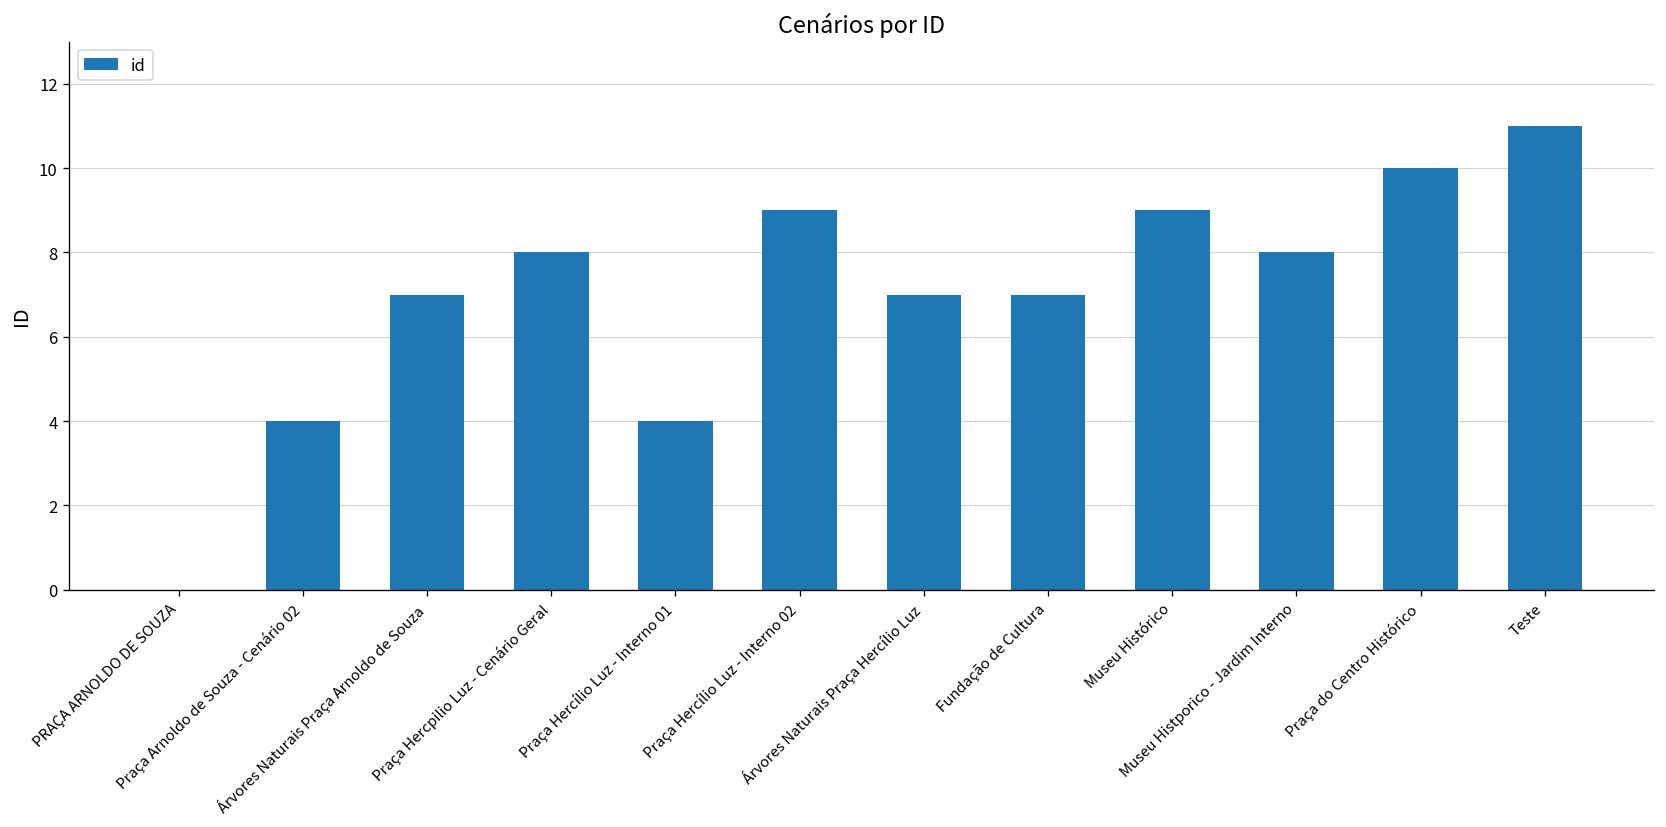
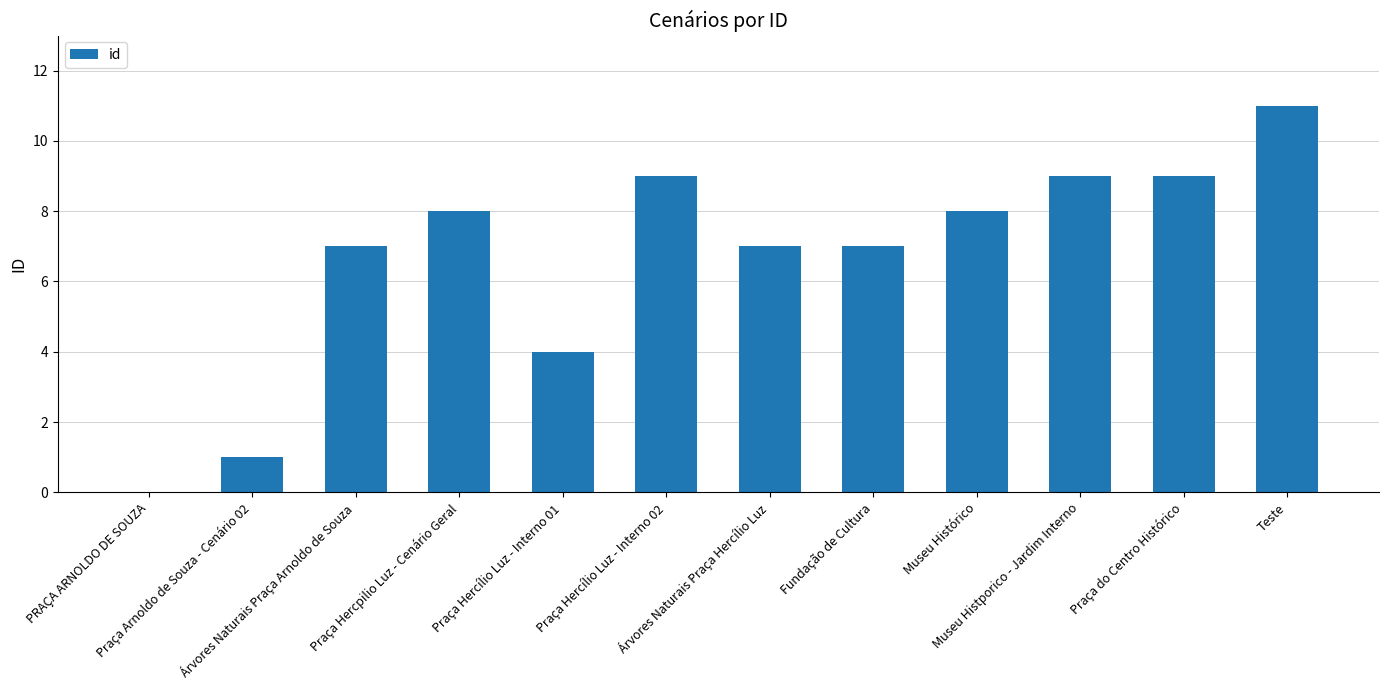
Praça Arnoldo de Souza - Cenário 02: 4 -> 1
Museu Histórico: 9 -> 8
Museu Histporico - Jardim Interno: 8 -> 9
Praça do Centro Histórico: 10 -> 9
